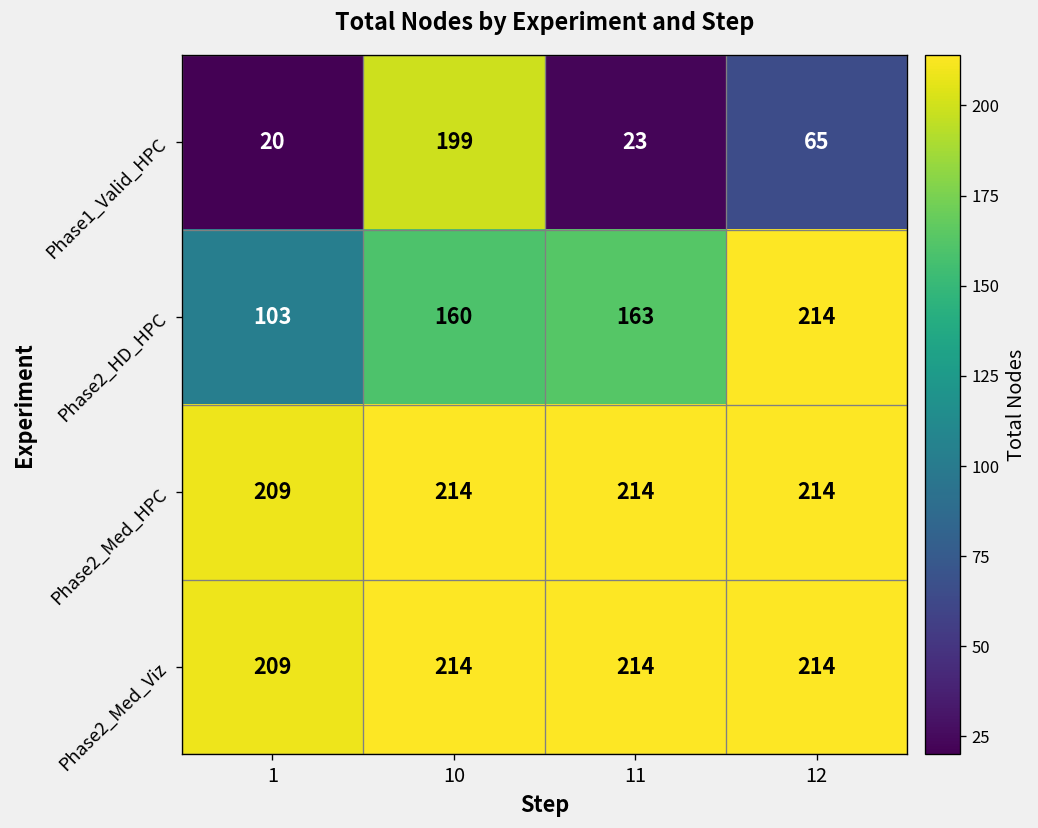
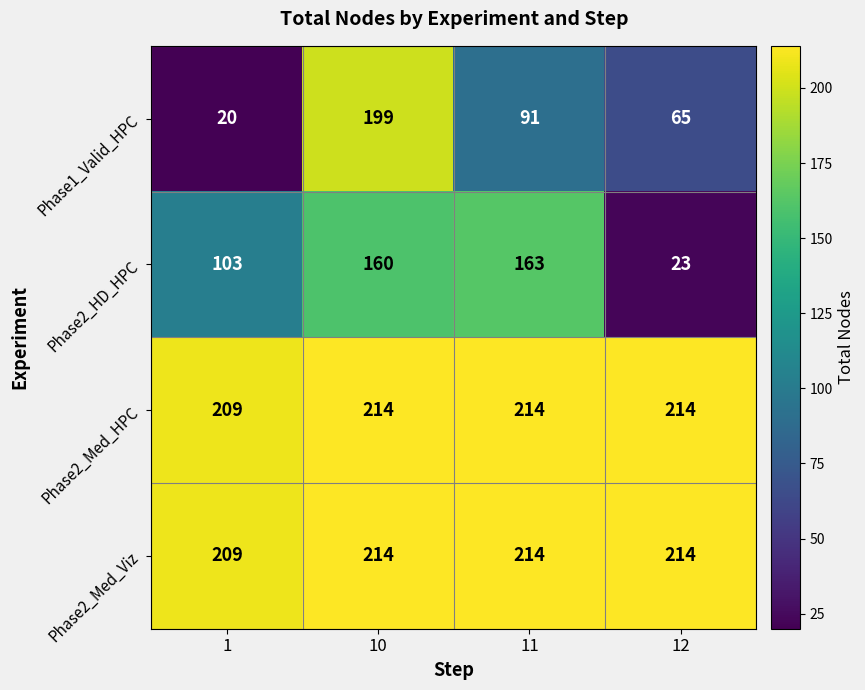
Phase1_Valid_HPC, 11: 23 -> 91
Phase2_HD_HPC, 12: 214 -> 23
